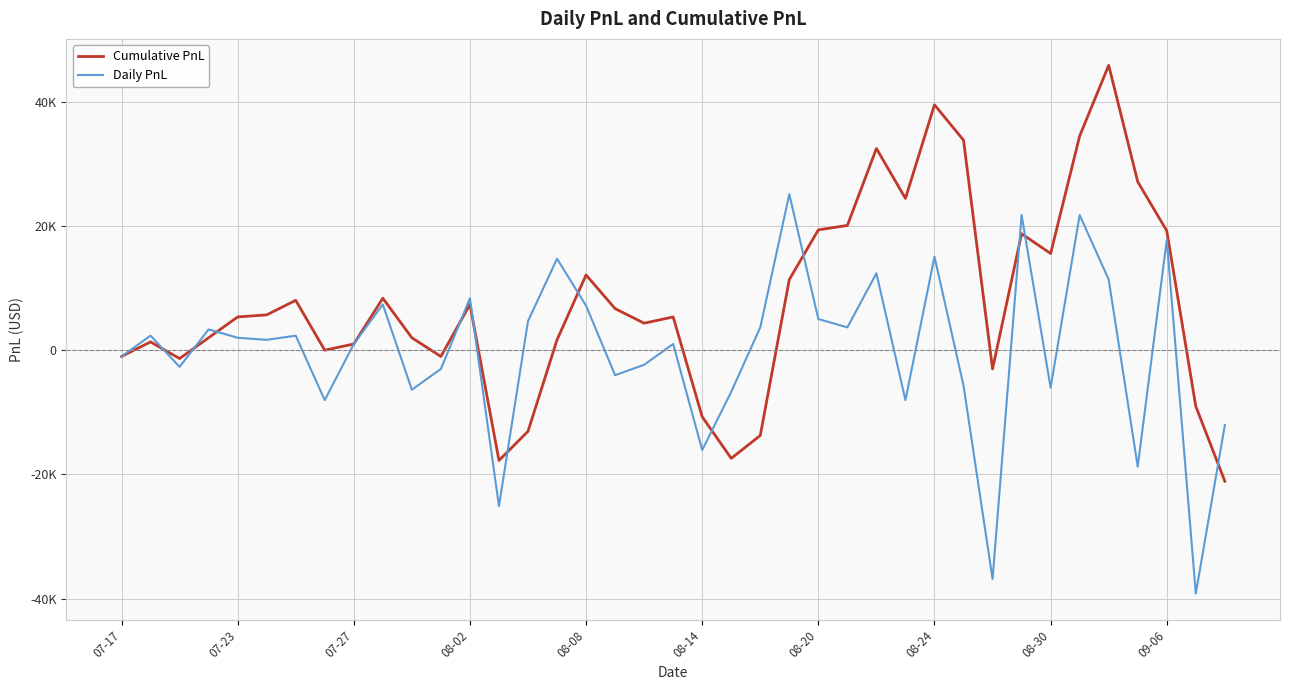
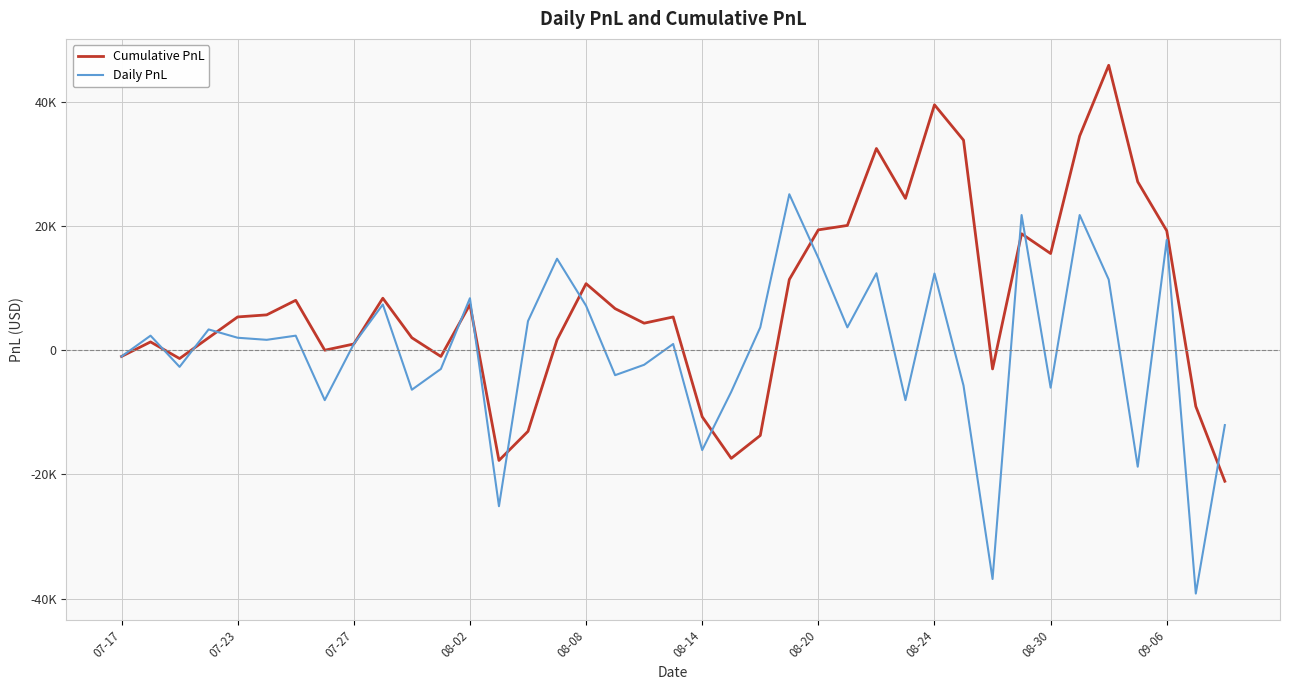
Cumulative PnL, 08-08: 12000 -> 11000
Daily PnL, 08-20: 5000 -> 15000
Daily PnL, 08-24: 15000 -> 12000
